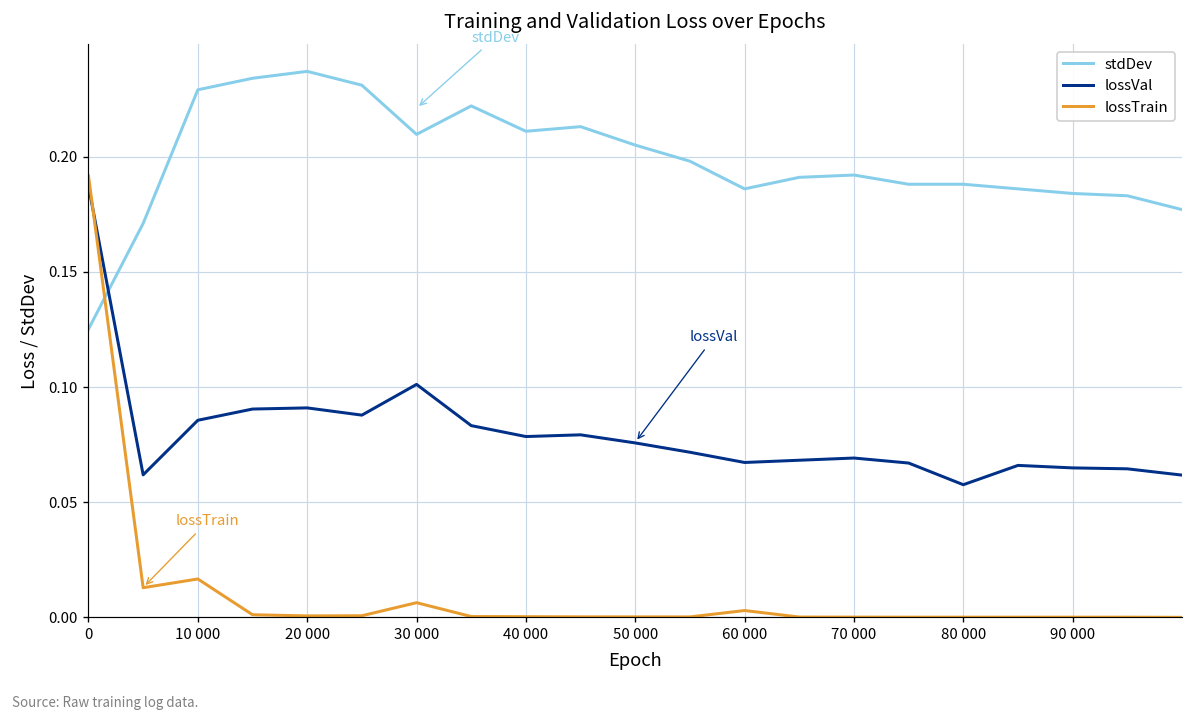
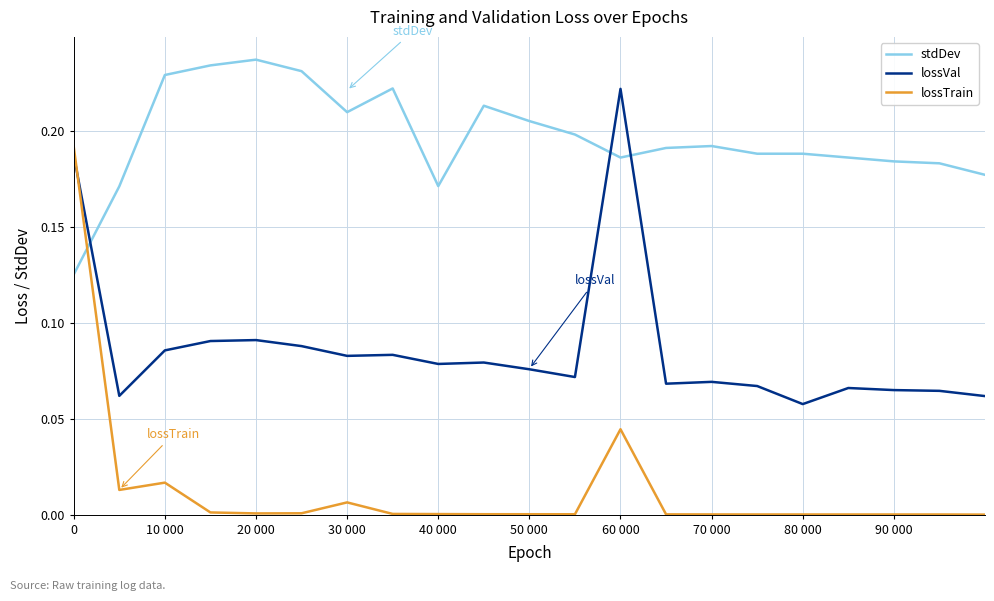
lossVal, 30 000: 0.101 -> 0.083
stdDev, 40 000: 0.211 -> 0.171
lossVal, 60 000: 0.067 -> 0.222
lossTrain, 60 000: 0.003 -> 0.044
